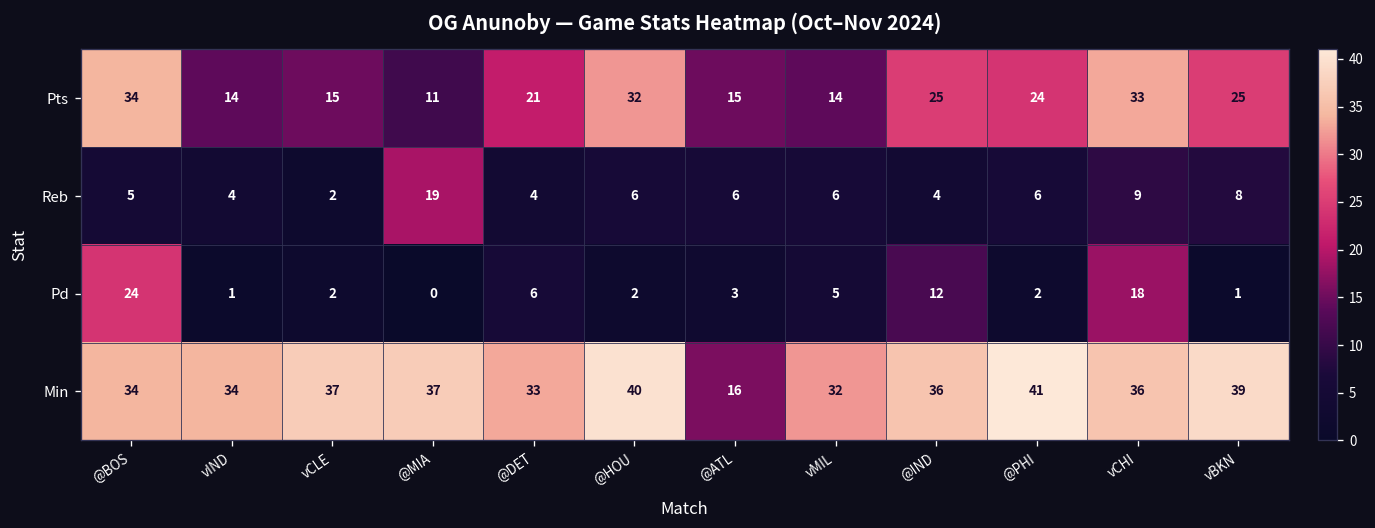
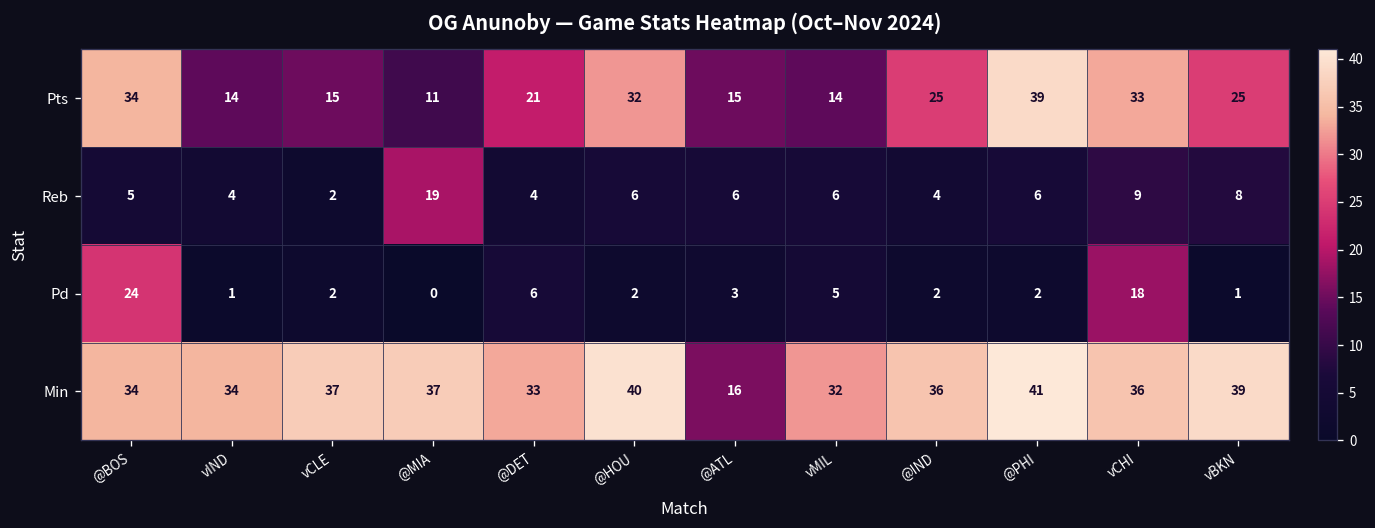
Pts, @PHI: 24 -> 39
Pd, @IND: 12 -> 2
